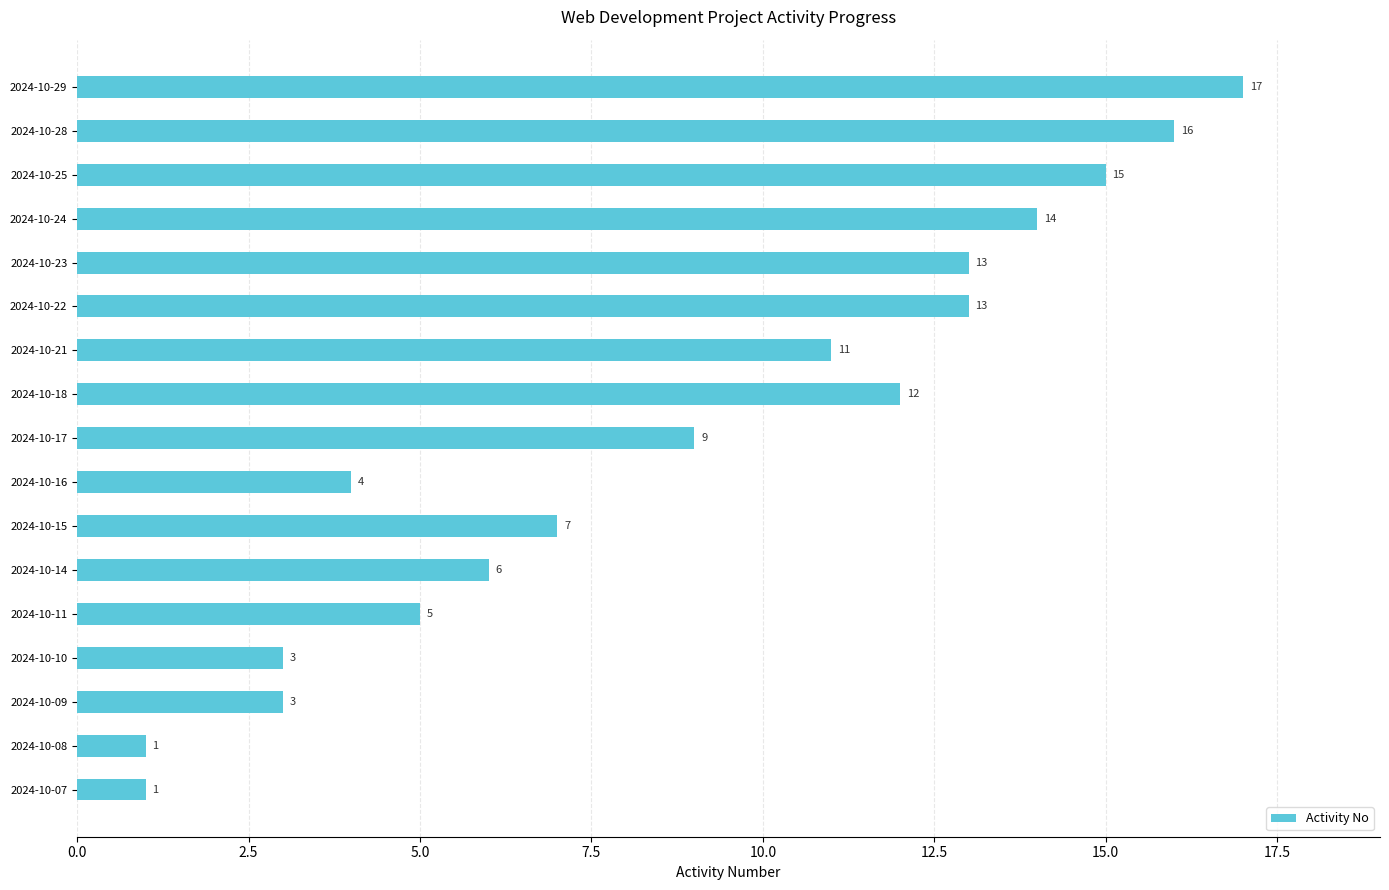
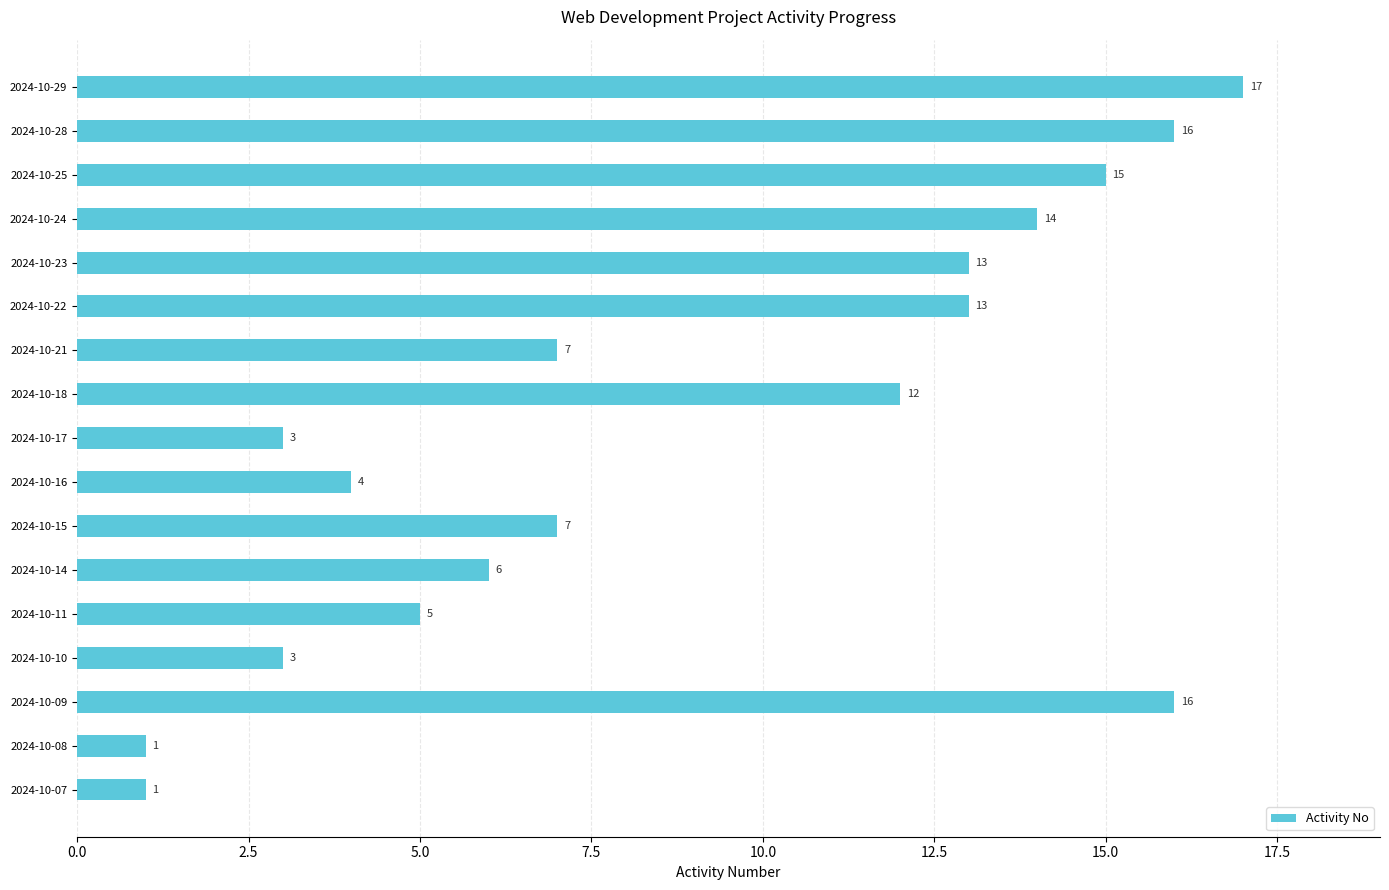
2024-10-21: 11 -> 7
2024-10-17: 9 -> 3
2024-10-09: 3 -> 16
